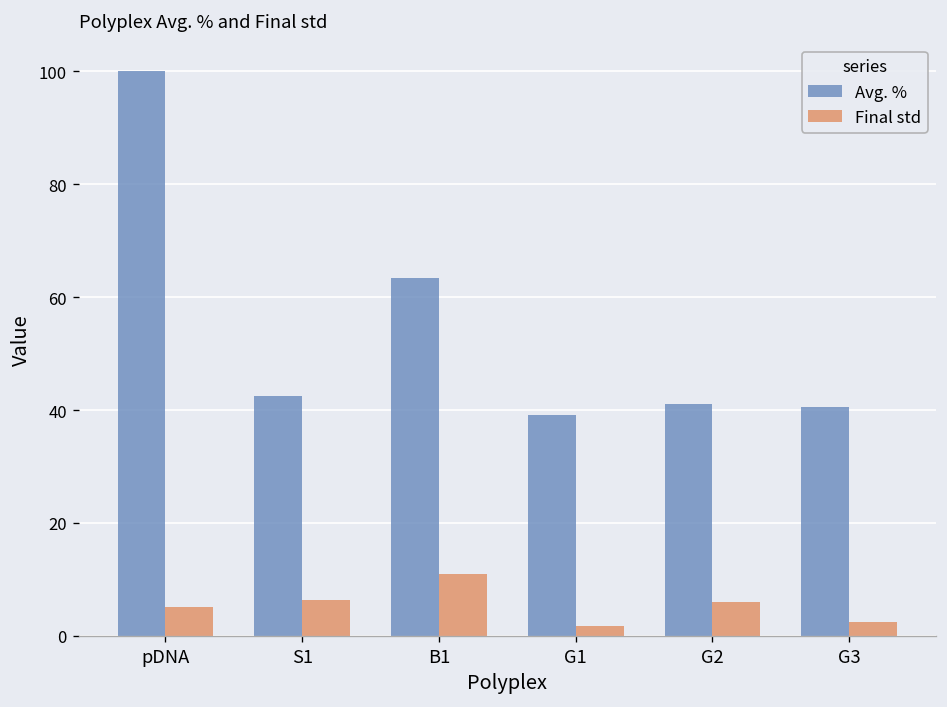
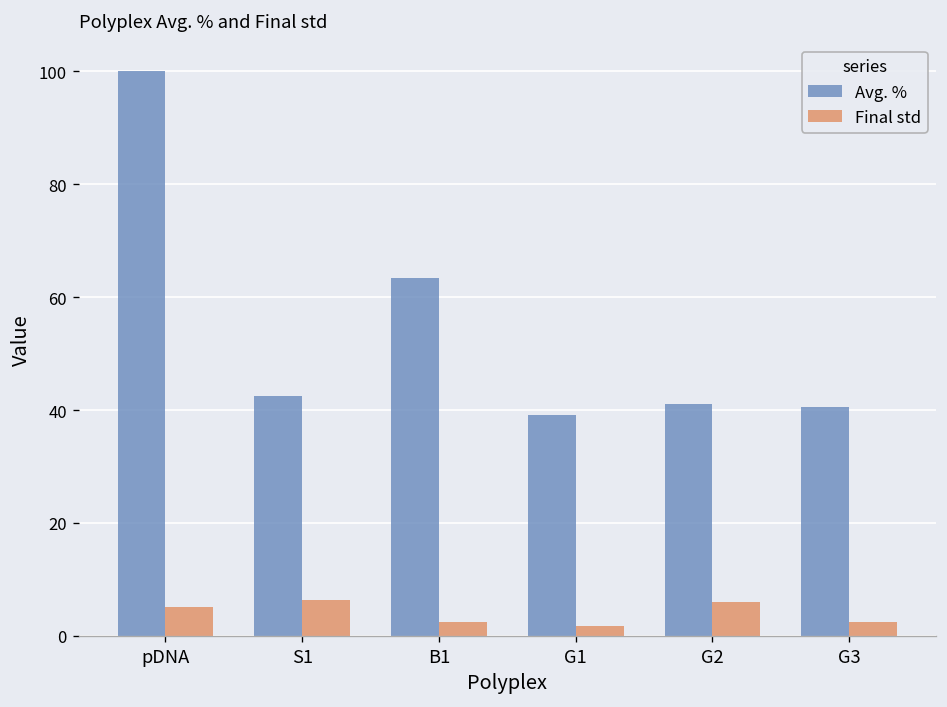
Final std, B1: 11 -> 2
